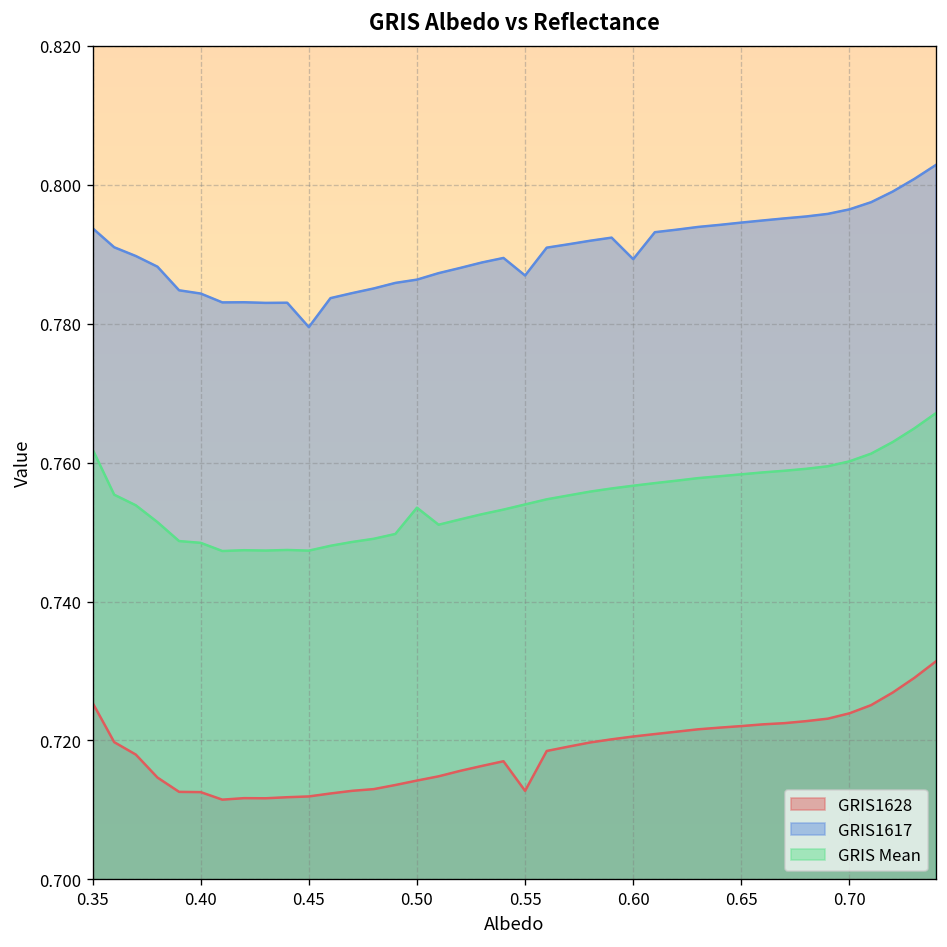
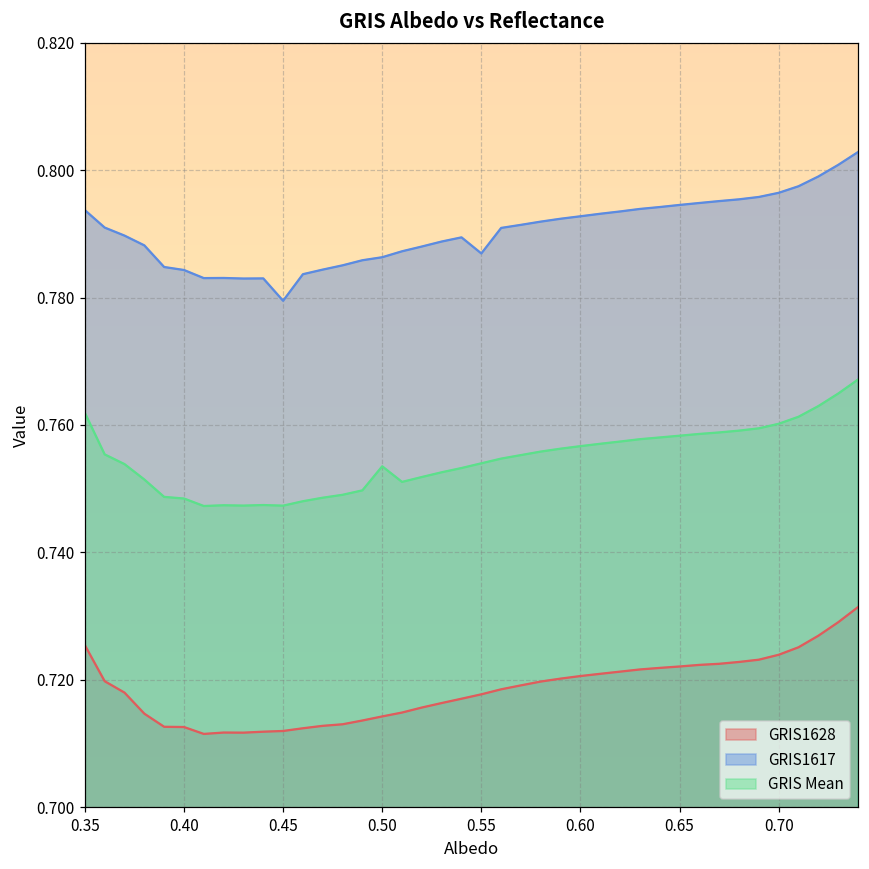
GRIS1628, 0.55: 0.713 -> 0.718
GRIS1617, 0.60: 0.789 -> 0.793
